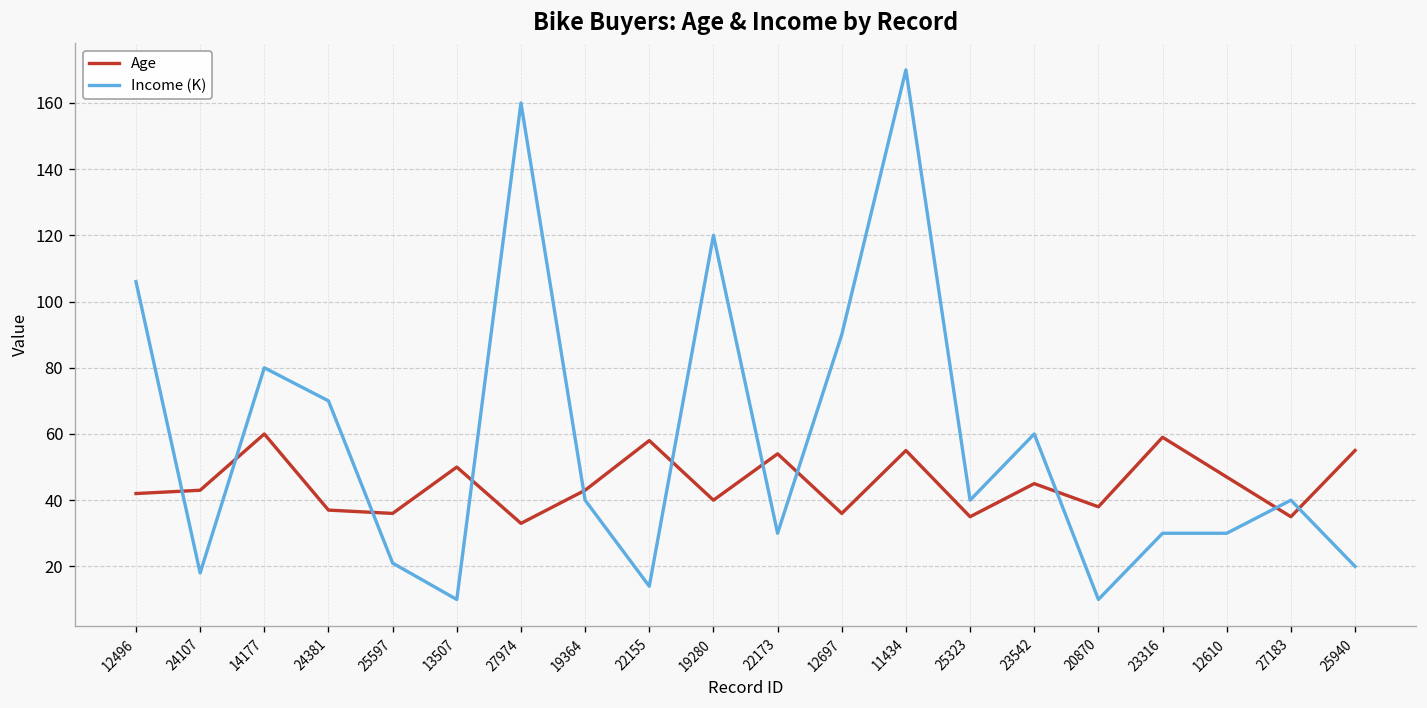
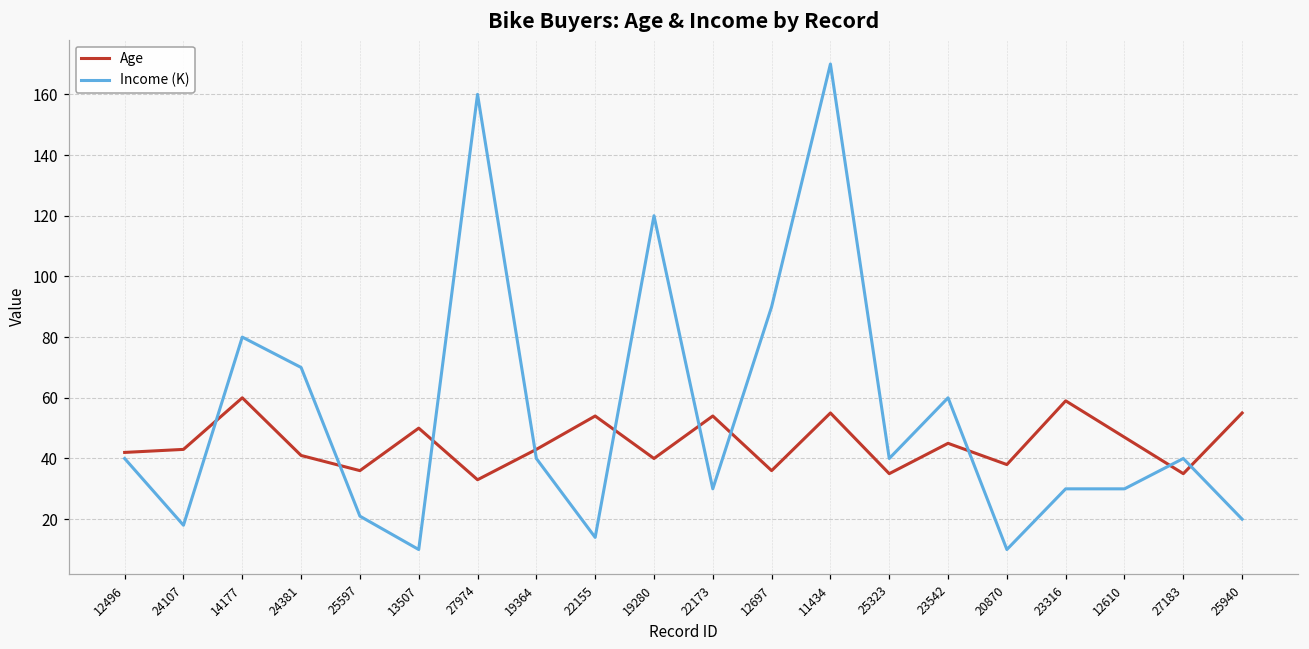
Income (K), 12496: 106 -> 40
Age, 24381: 37 -> 41
Age, 22155: 58 -> 54
